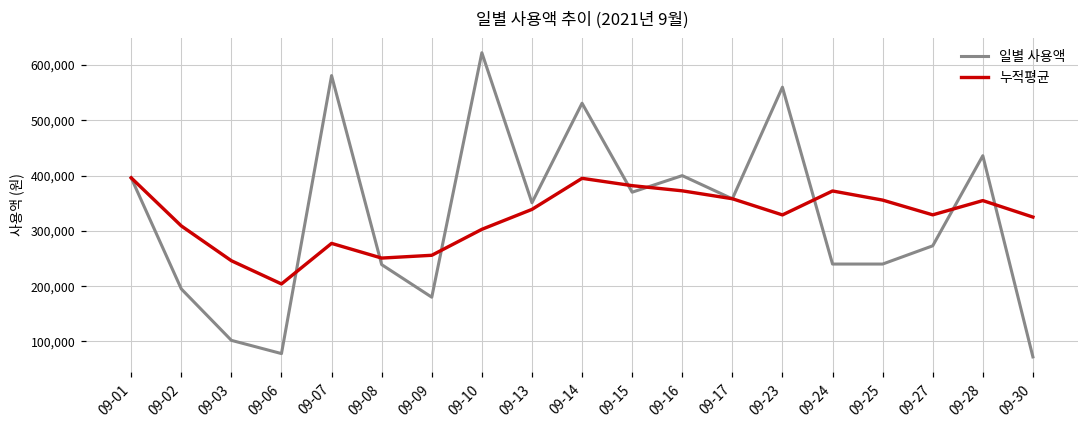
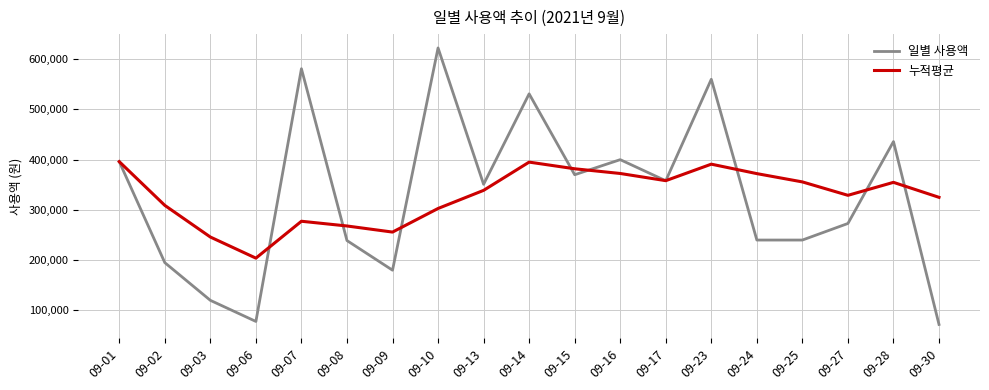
일별 사용액, 09-03: 100,000 -> 120,000
누적평균, 09-08: 250,000 -> 270,000
누적평균, 09-23: 330,000 -> 390,000
